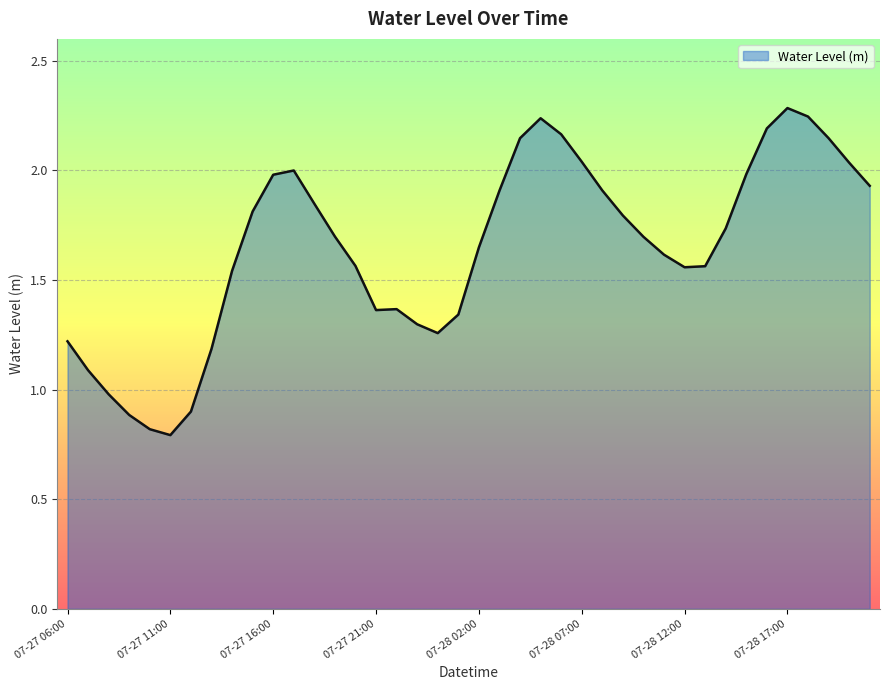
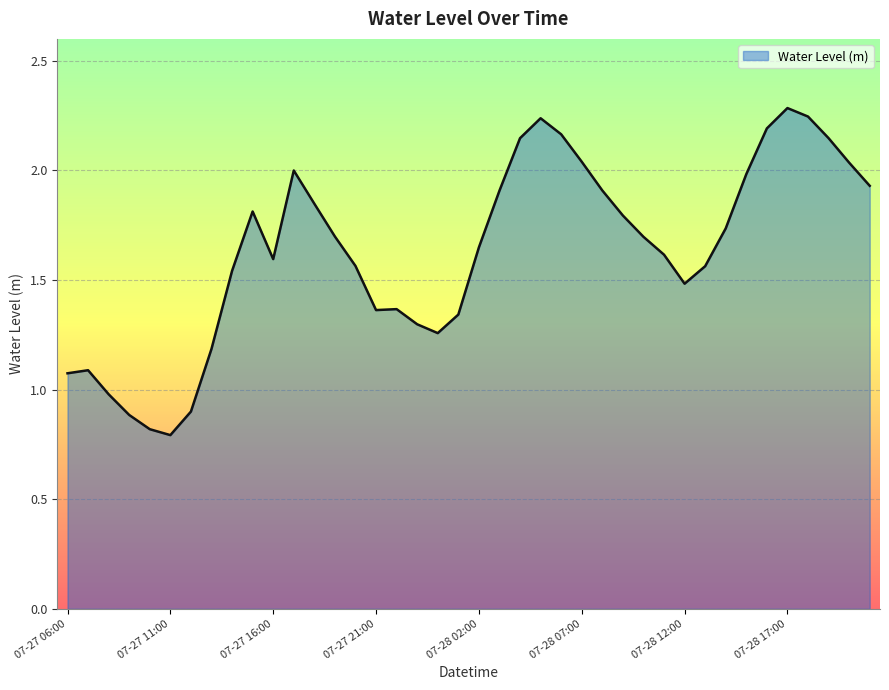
07-27 06:00: 1.22 -> 1.07
07-27 16:00: 1.98 -> 1.60
07-28 12:00: 1.56 -> 1.48
